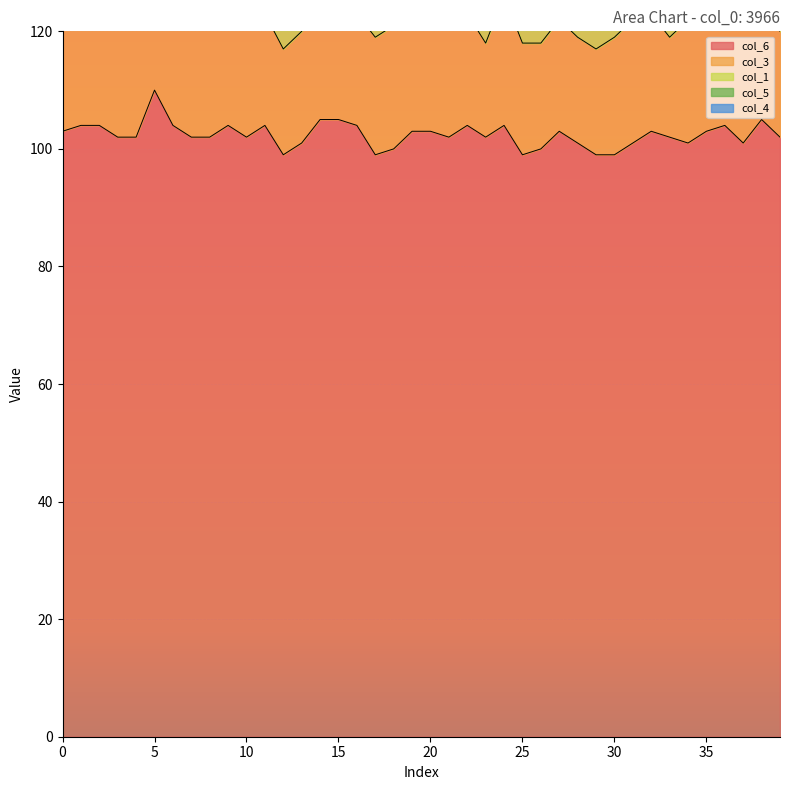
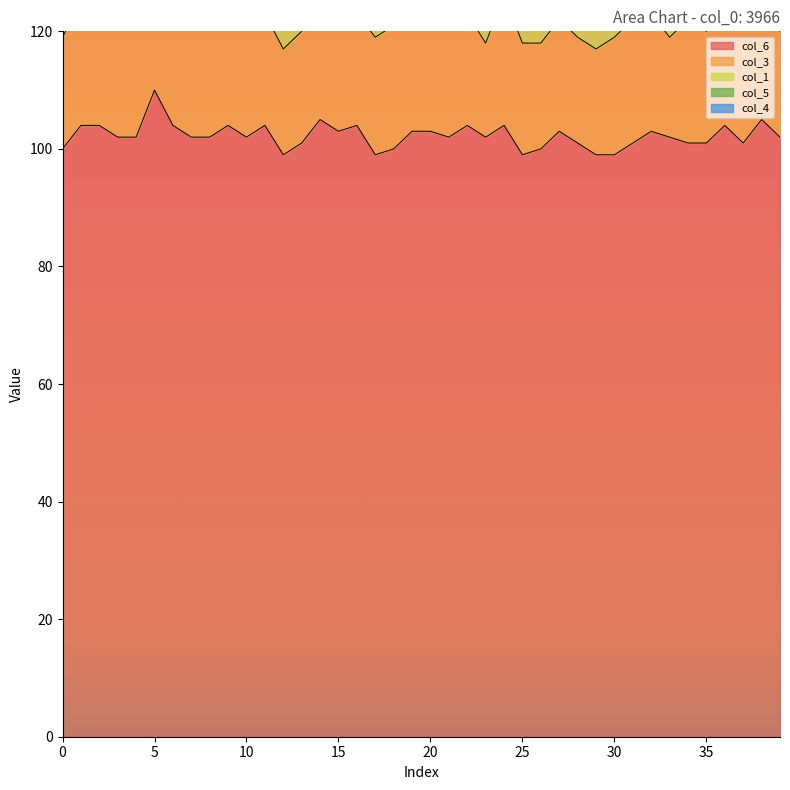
col_6, 0: 103 -> 100
col_6, 15: 105 -> 103
col_6, 35: 103 -> 101
